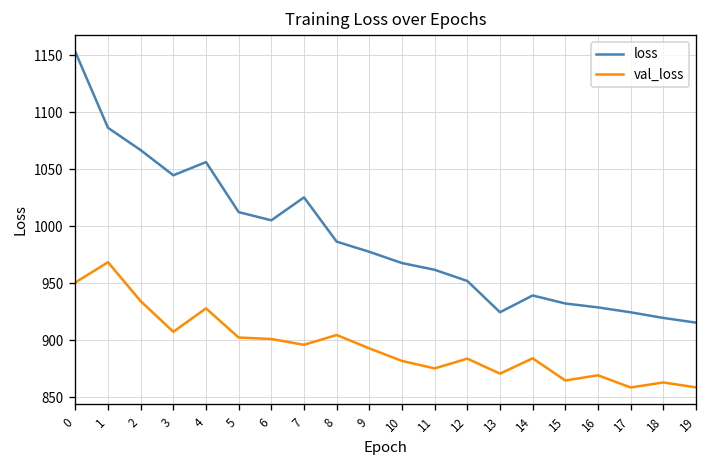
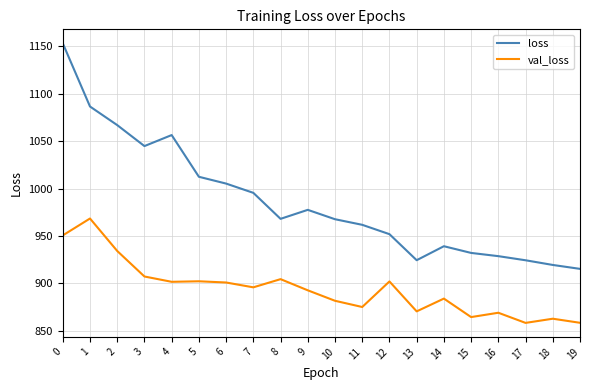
val_loss, 4: 930 -> 900
loss, 7: 1030 -> 1000
loss, 8: 990 -> 970
val_loss, 12: 880 -> 900
